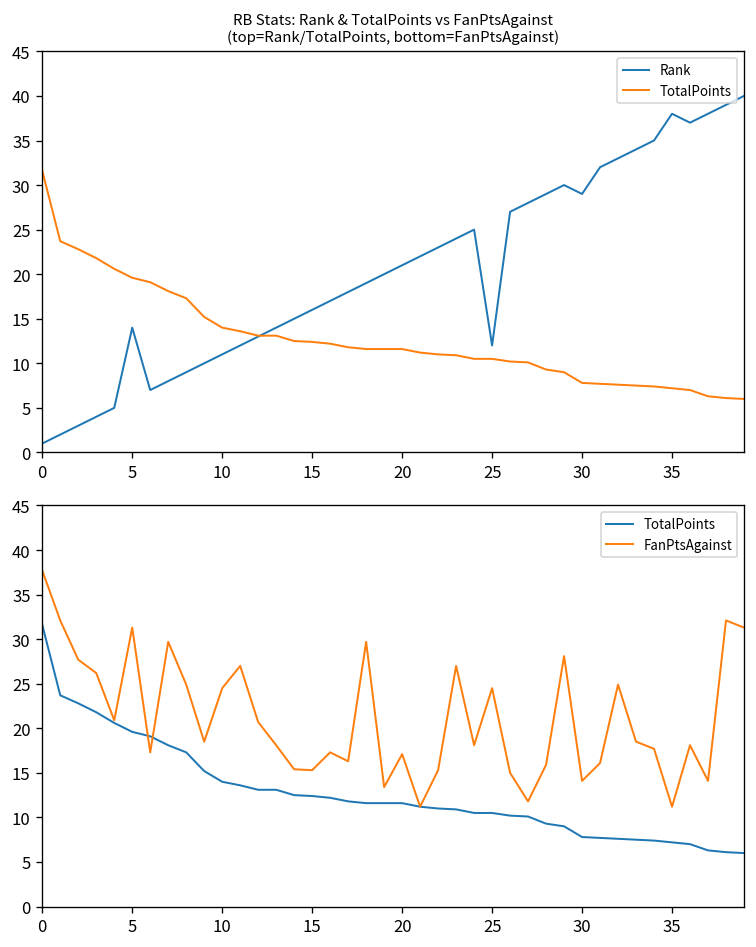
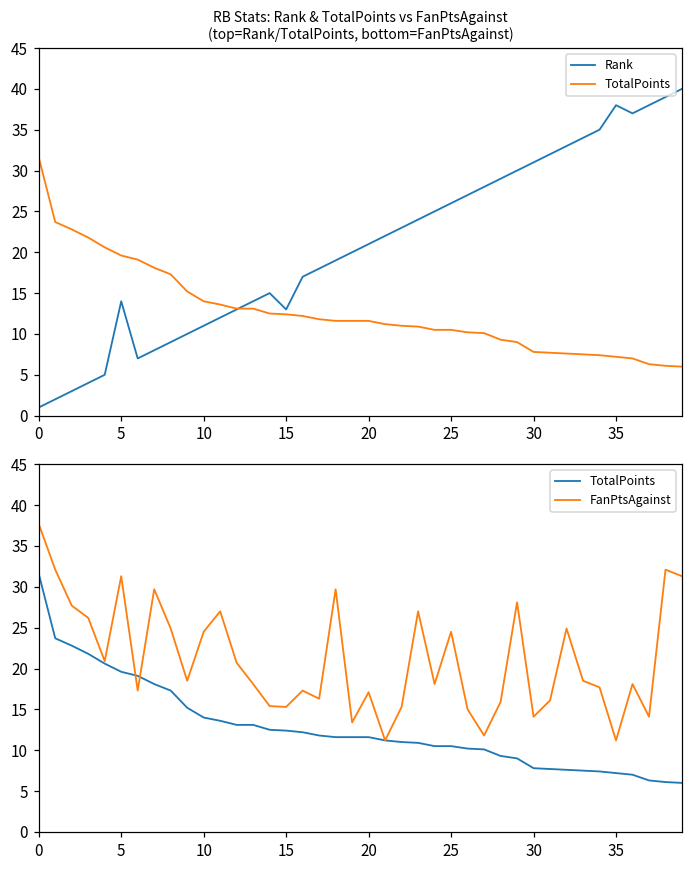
RB Stats: Rank & TotalPoints vs FanPtsAgainst (top=Rank/TotalPoints, bottom=FanPtsAgainst), Rank, 15: 16 -> 13
RB Stats: Rank & TotalPoints vs FanPtsAgainst (top=Rank/TotalPoints, bottom=FanPtsAgainst), Rank, 25: 12 -> 26
RB Stats: Rank & TotalPoints vs FanPtsAgainst (top=Rank/TotalPoints, bottom=FanPtsAgainst), Rank, 30: 29 -> 31
